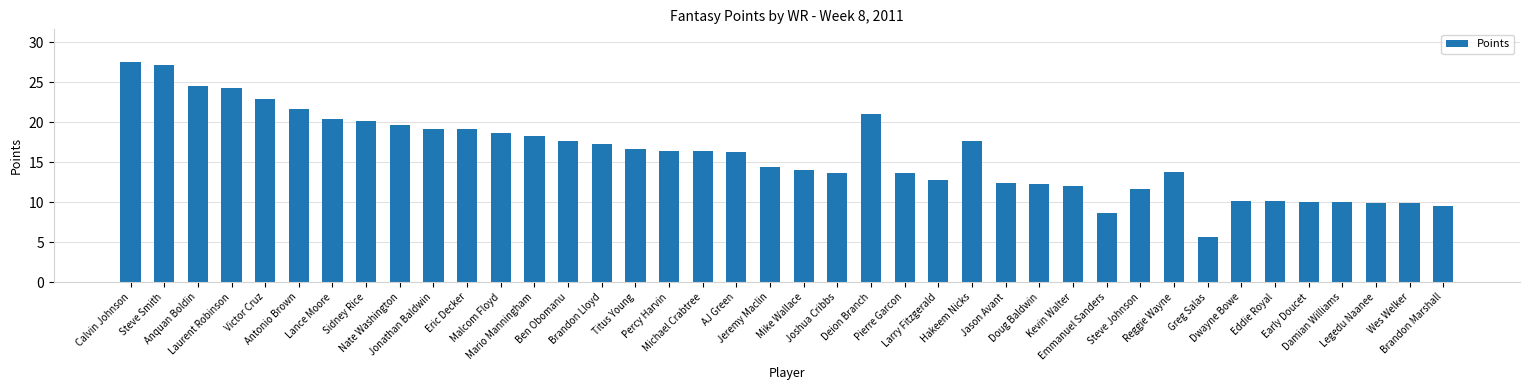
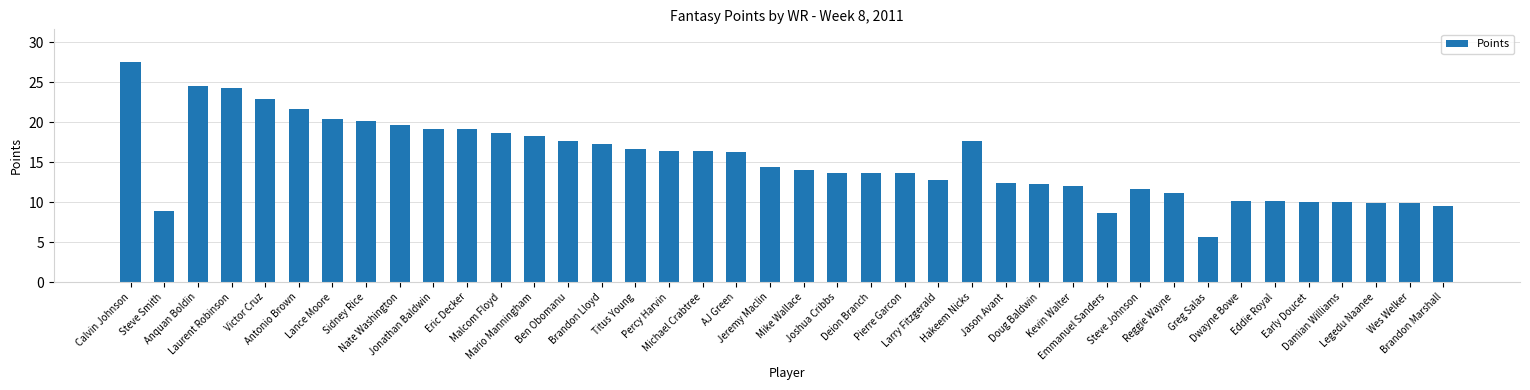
Steve Smith: 27 -> 9
Deion Branch: 21 -> 14
Reggie Wayne: 14 -> 11
